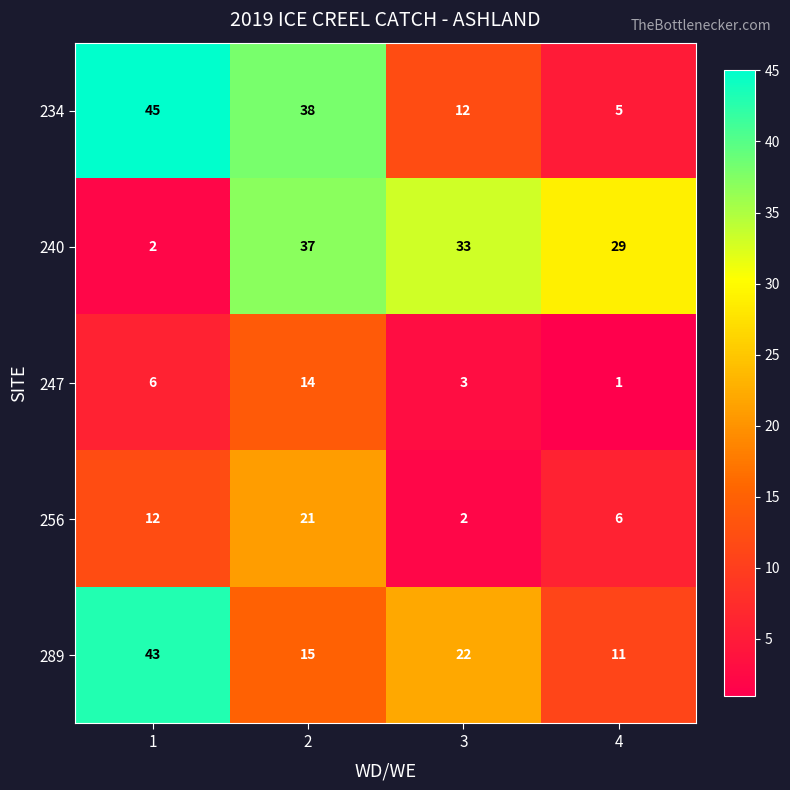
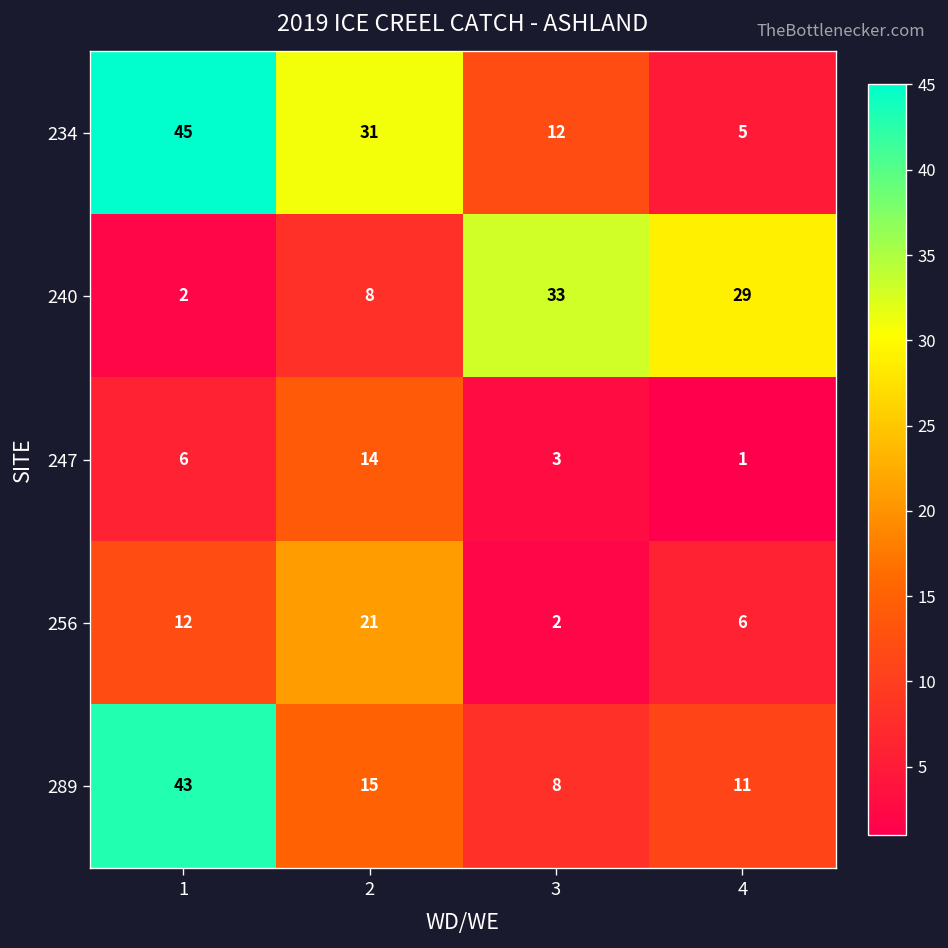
234, 2: 38 -> 31
240, 2: 37 -> 8
289, 3: 22 -> 8
